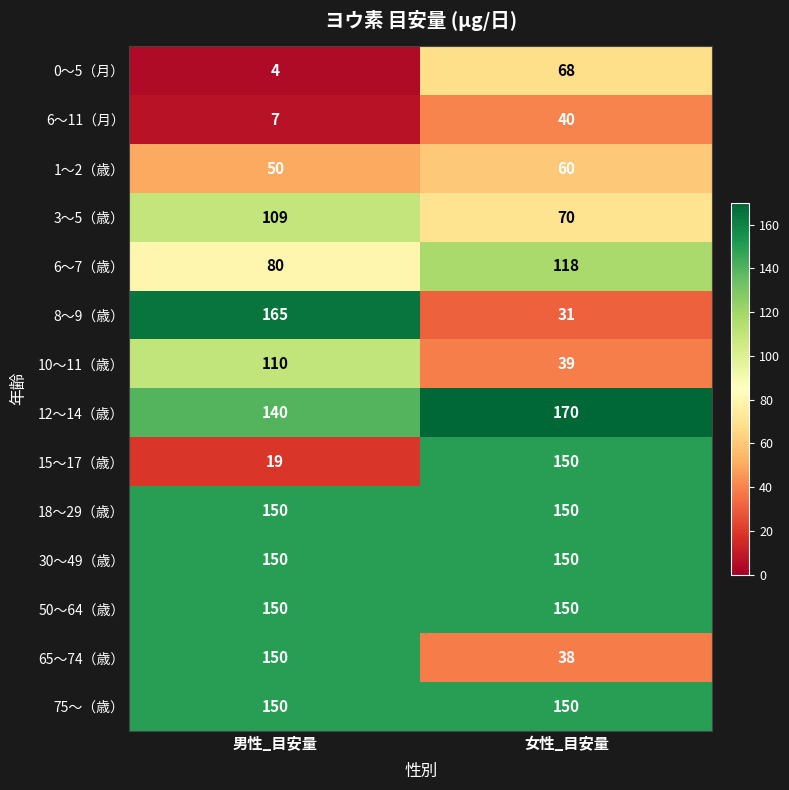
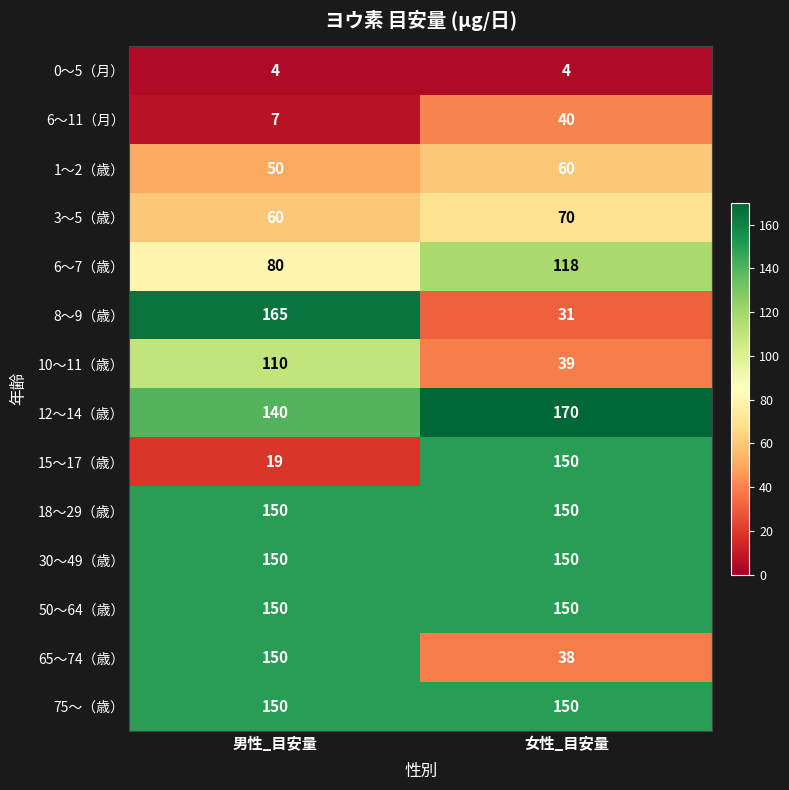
0〜5（月）, 女性_目安量: 68 -> 4
3〜5（歳）, 男性_目安量: 109 -> 60
